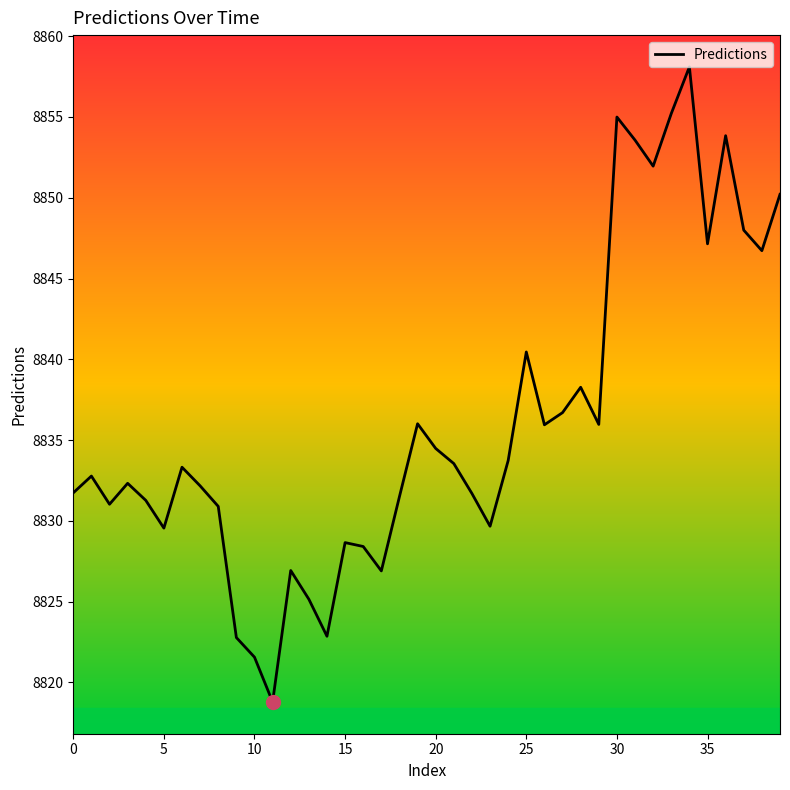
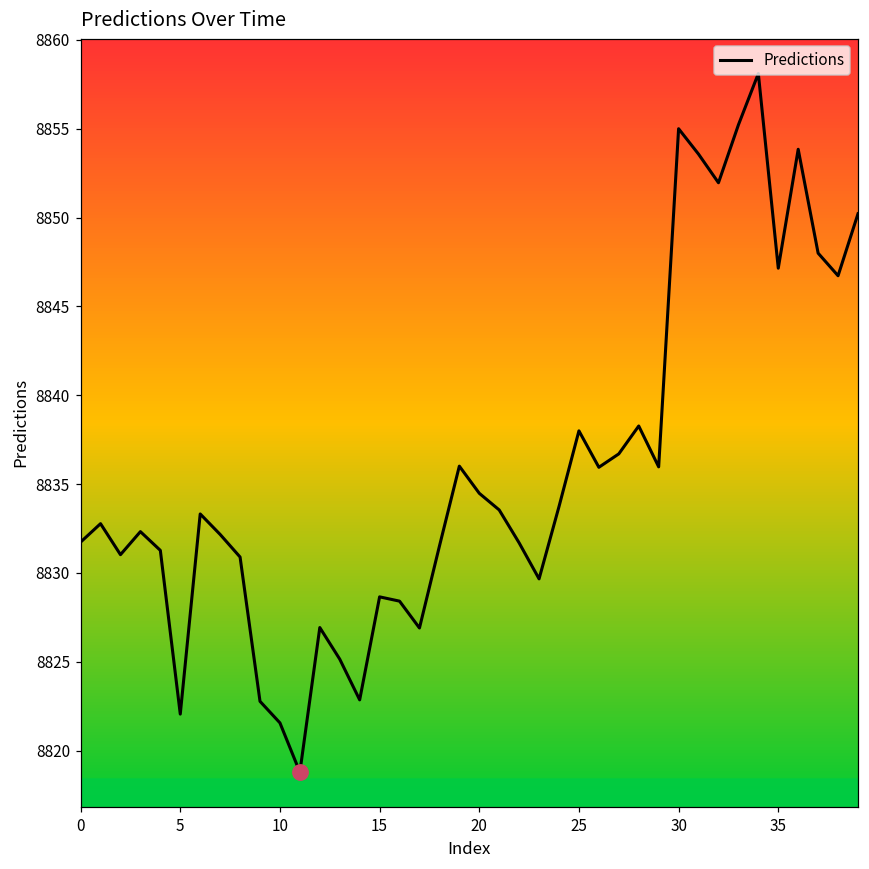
Predictions, 5: 8829.6 -> 8822.1
Predictions, 25: 8840.5 -> 8838.0
